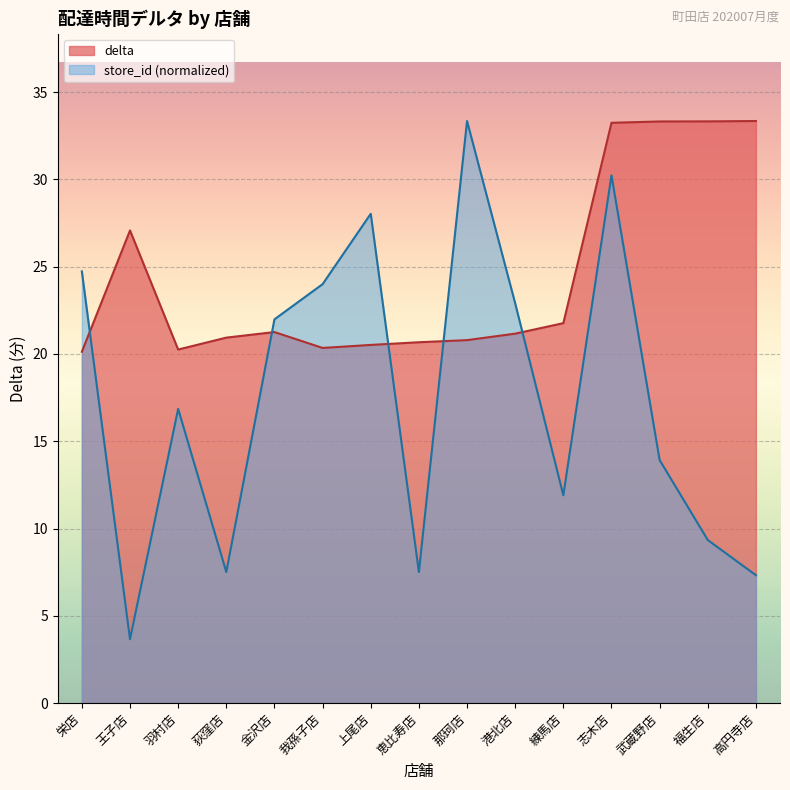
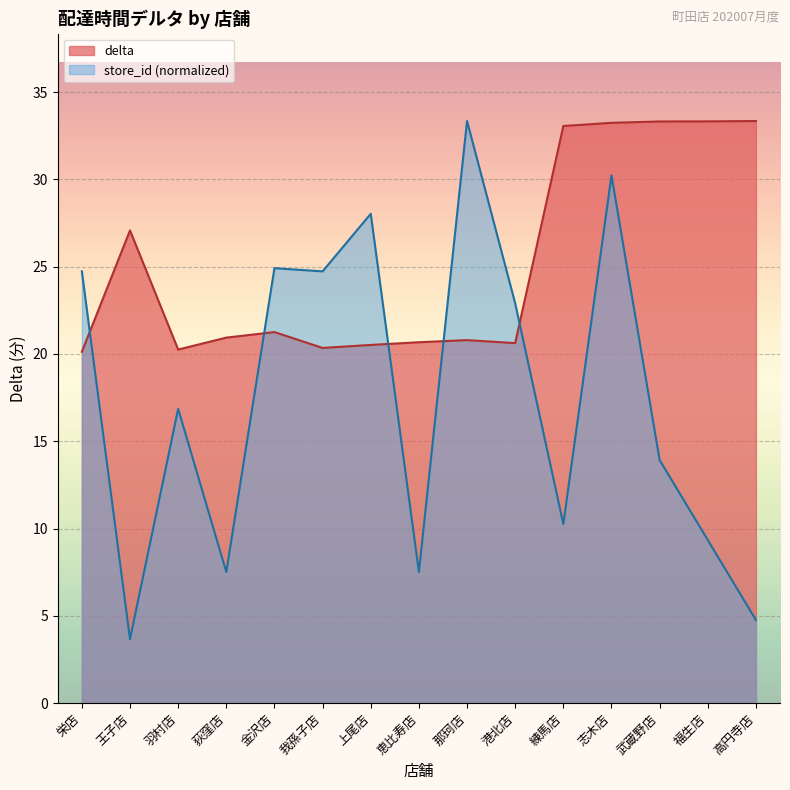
store_id (normalized), 金沢店: 22.0 -> 24.9
store_id (normalized), 我孫子店: 24.0 -> 24.7
delta, 港北店: 21.2 -> 20.6
delta, 練馬店: 21.8 -> 33.1
store_id (normalized), 練馬店: 11.9 -> 10.3
store_id (normalized), 高円寺店: 7.3 -> 4.8
